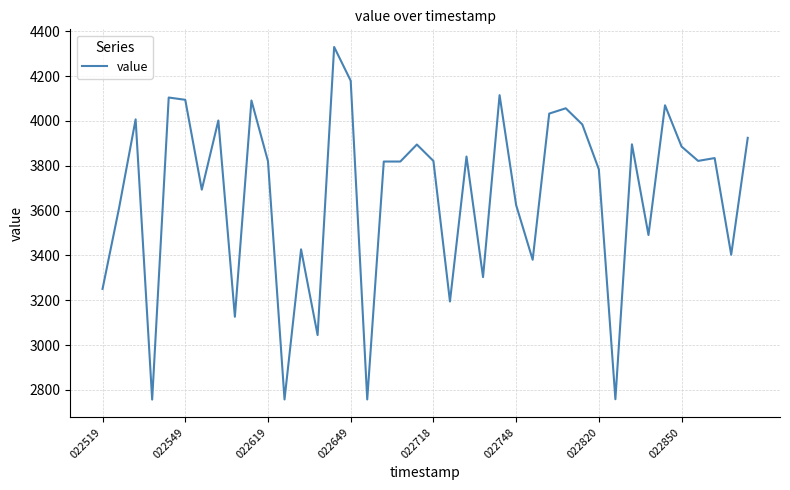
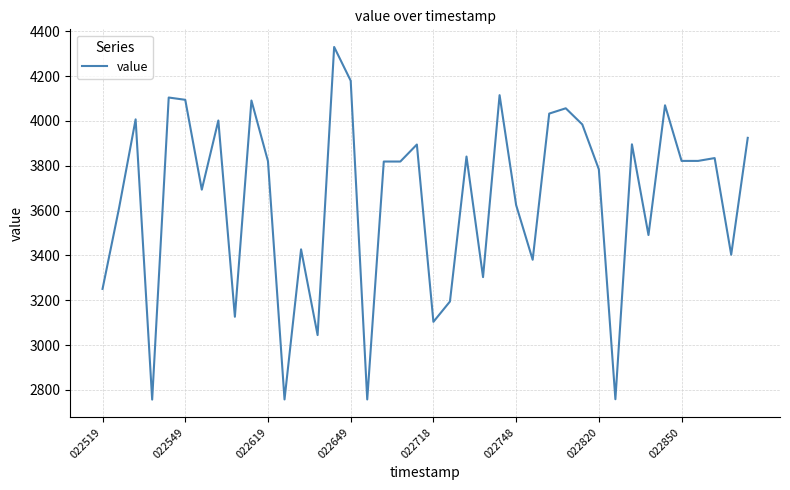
022718: 3820 -> 3100
022850: 3890 -> 3820
